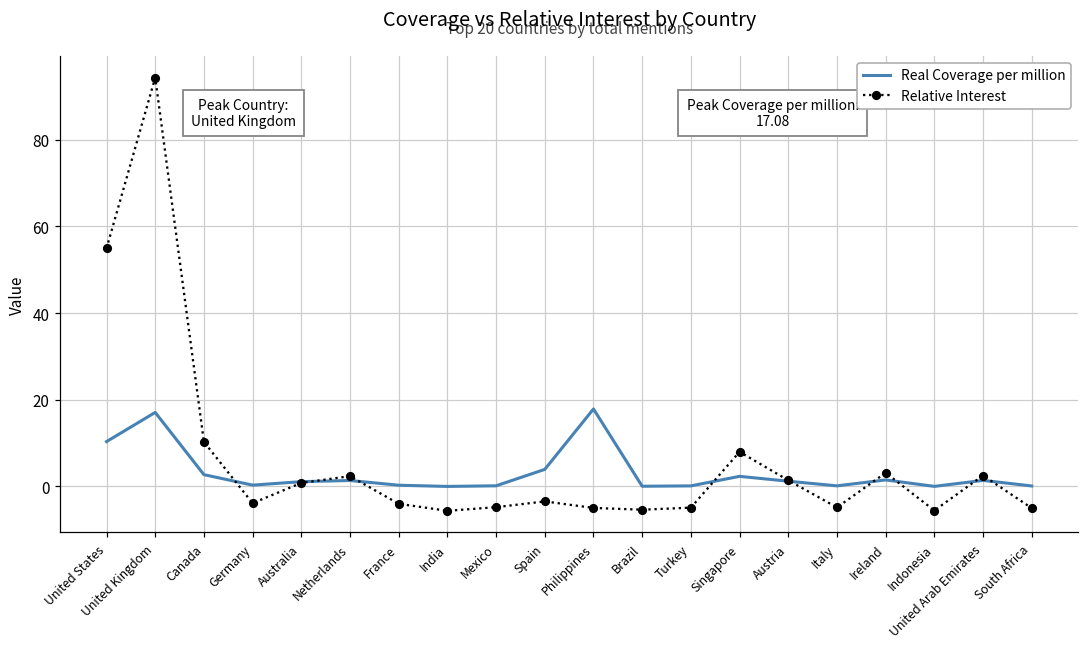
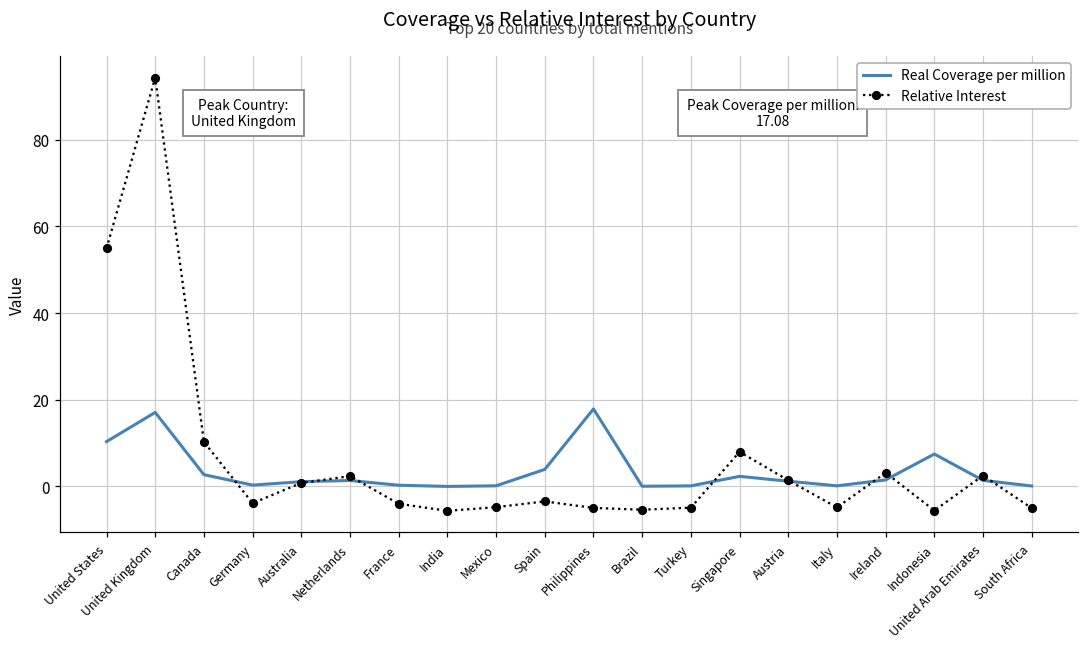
Real Coverage per million, Indonesia: 0 -> 7
